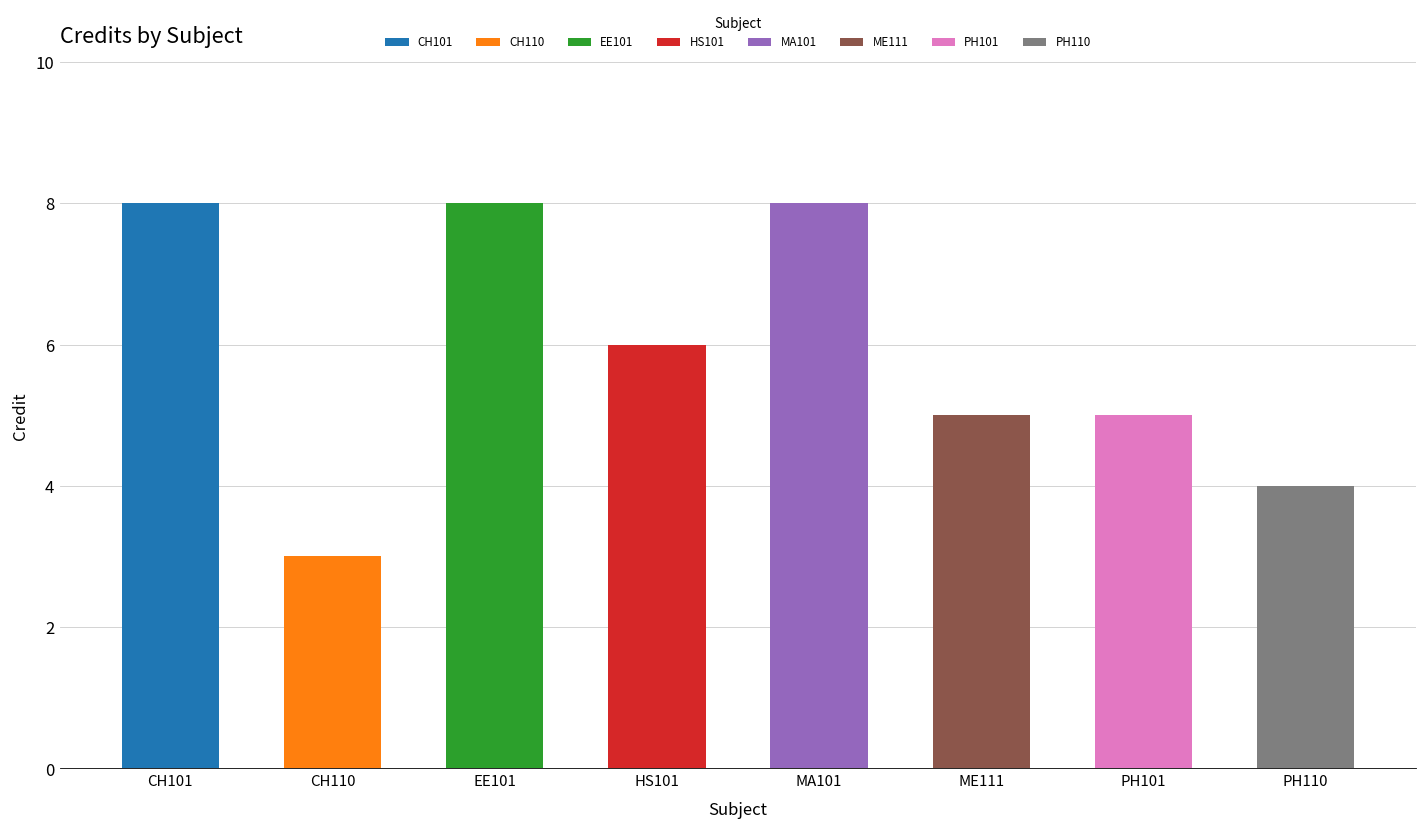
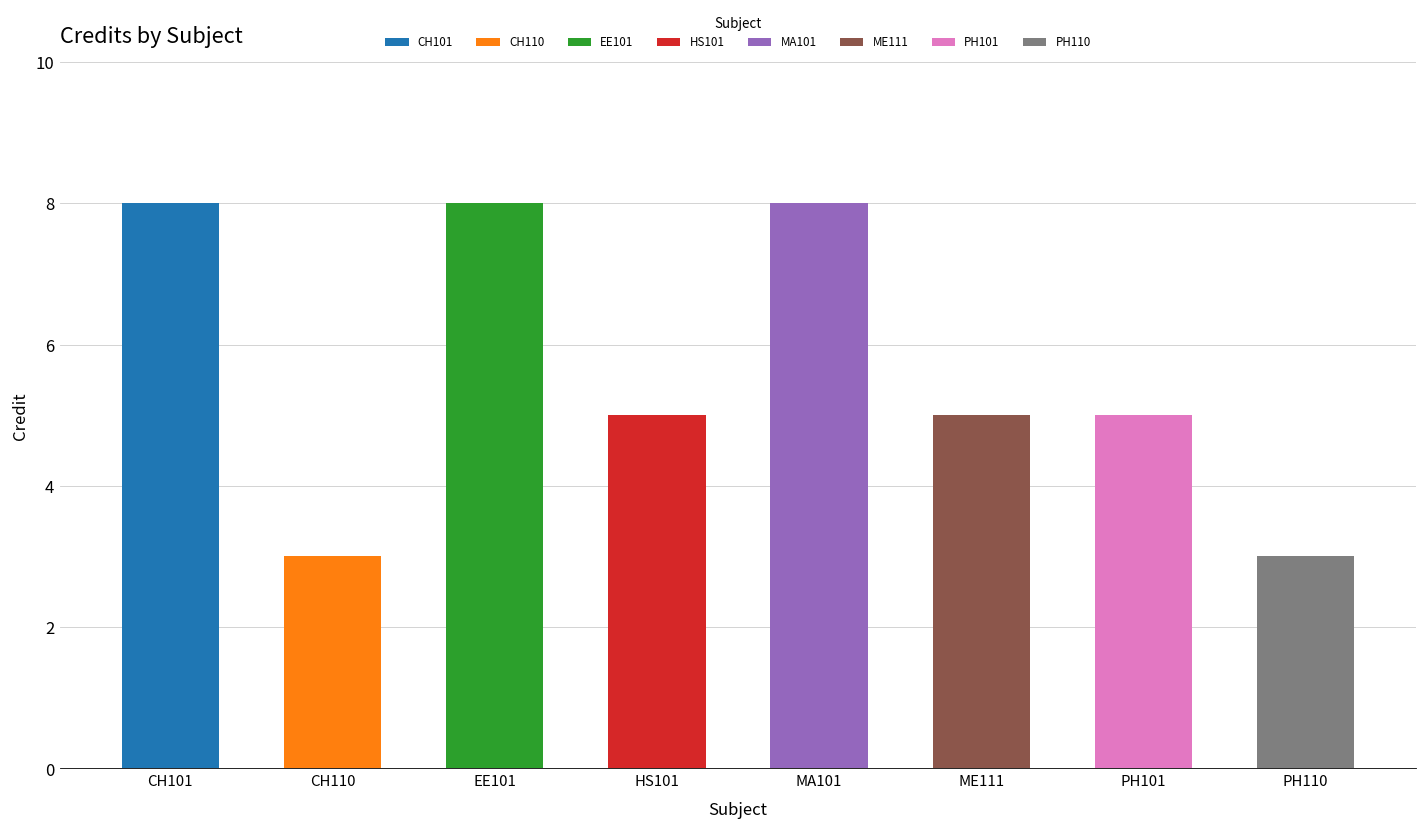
HS101: 6 -> 5
PH110: 4 -> 3
